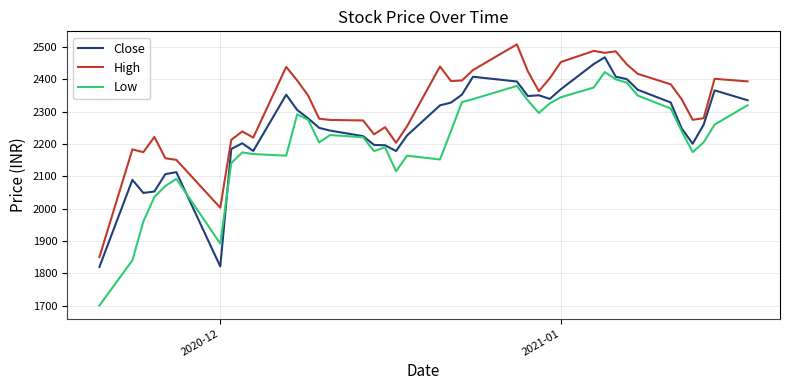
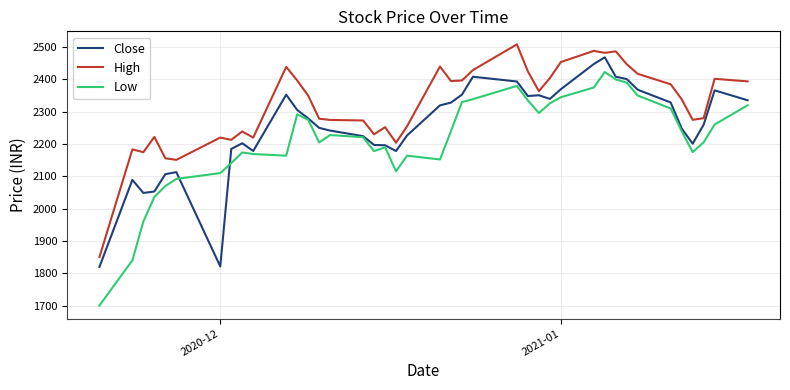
High, 2020-12: 2000 -> 2220
Low, 2020-12: 1890 -> 2110
